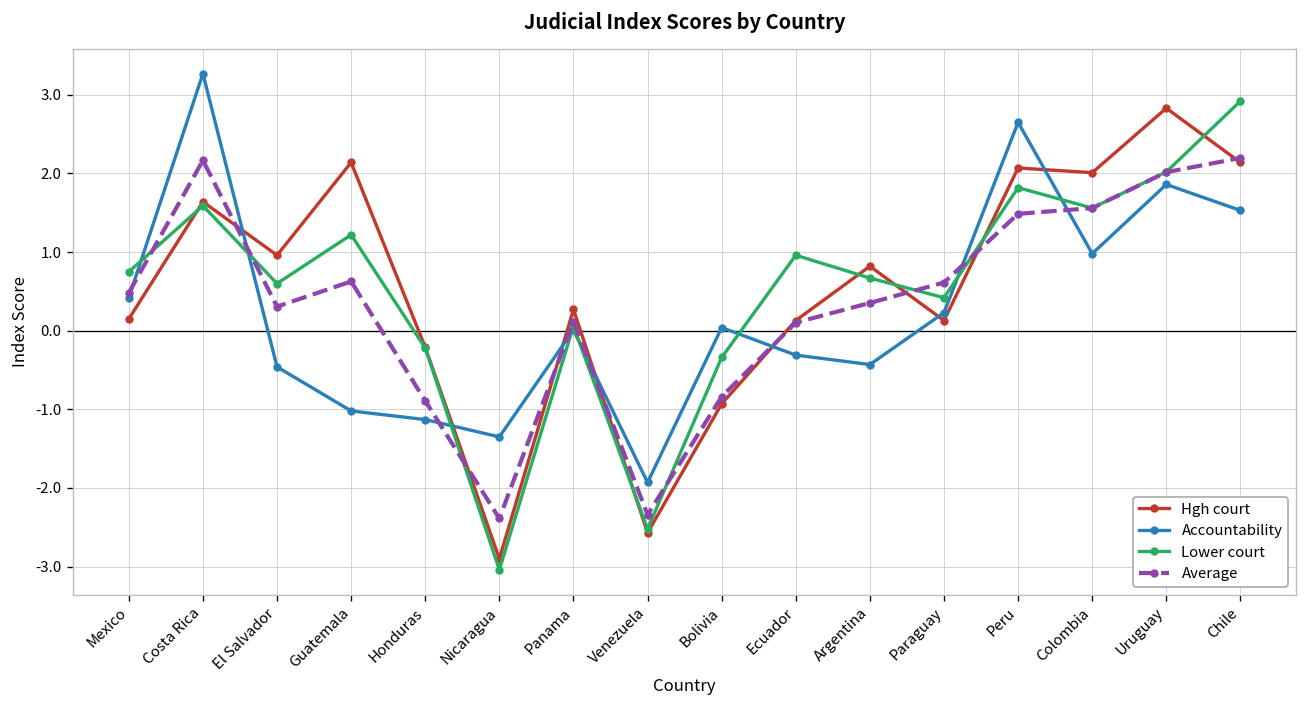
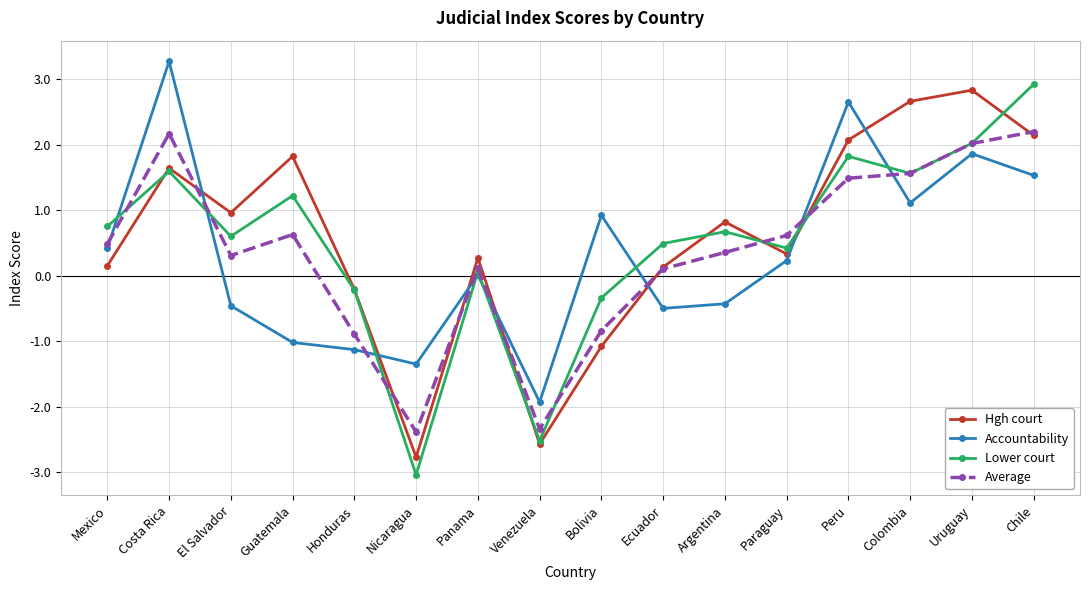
Hgh court, Guatemala: 2.1 -> 1.8
Hgh court, Nicaragua: -2.9 -> -2.8
Hgh court, Bolivia: -0.9 -> -1.1
Accountability, Bolivia: 0.0 -> 0.9
Accountability, Ecuador: -0.3 -> -0.5
Lower court, Ecuador: 1.0 -> 0.5
Hgh court, Paraguay: 0.1 -> 0.3
Hgh court, Colombia: 2.0 -> 2.7
Accountability, Colombia: 1.0 -> 1.1
